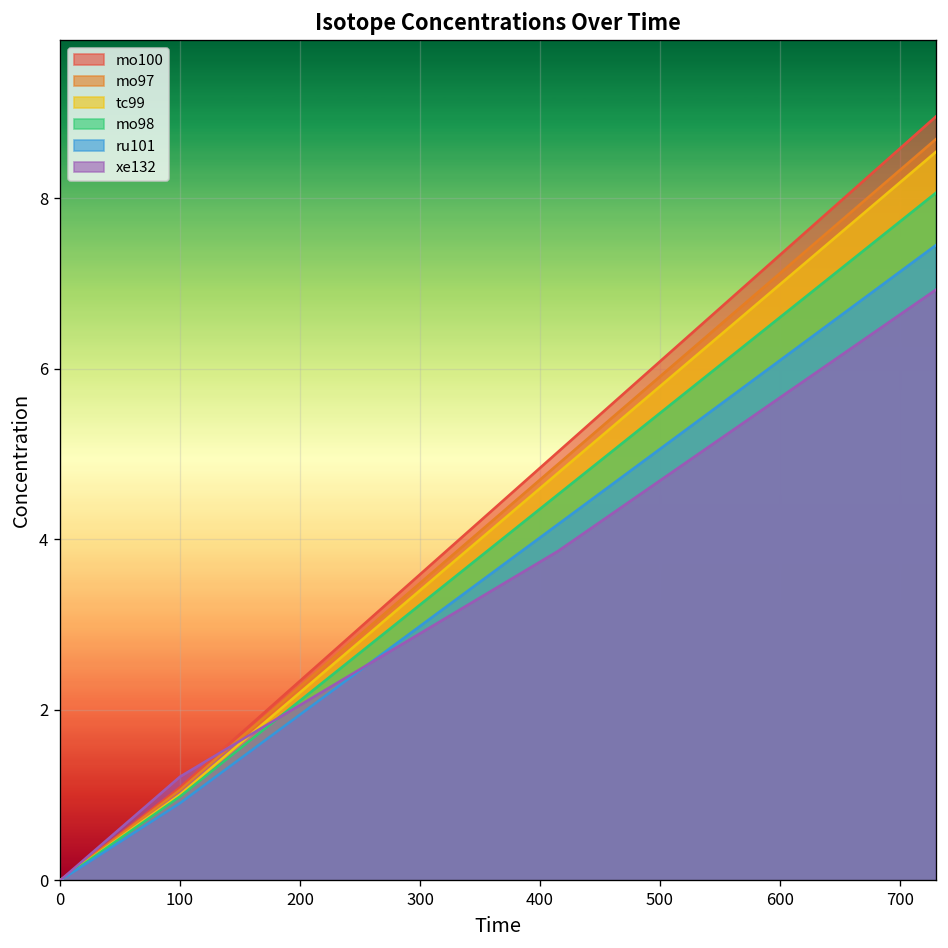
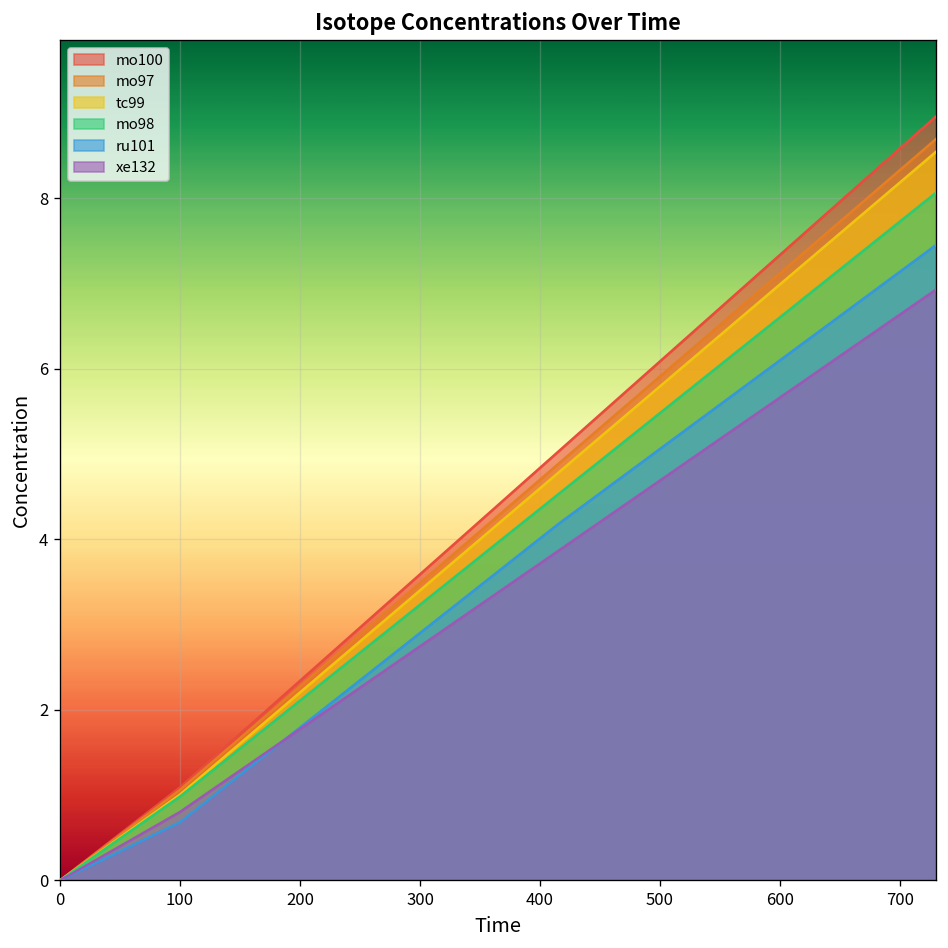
ru101, 100: 0.9 -> 0.7
xe132, 100: 1.2 -> 0.8
